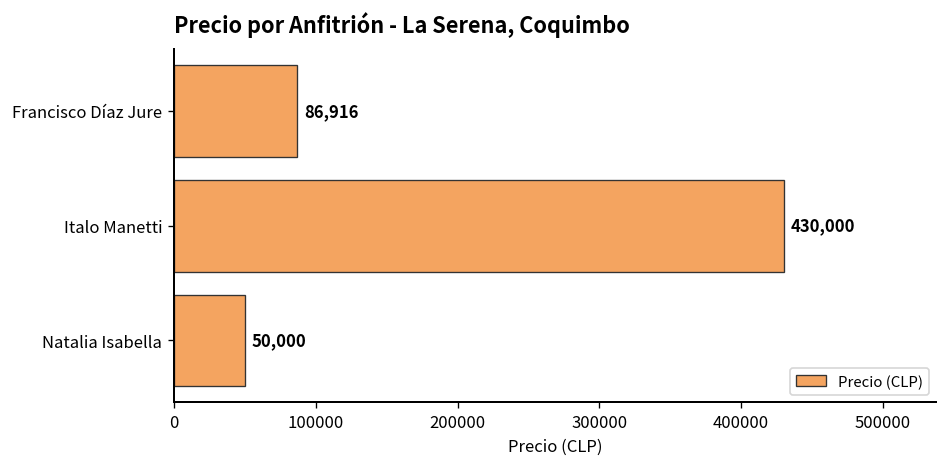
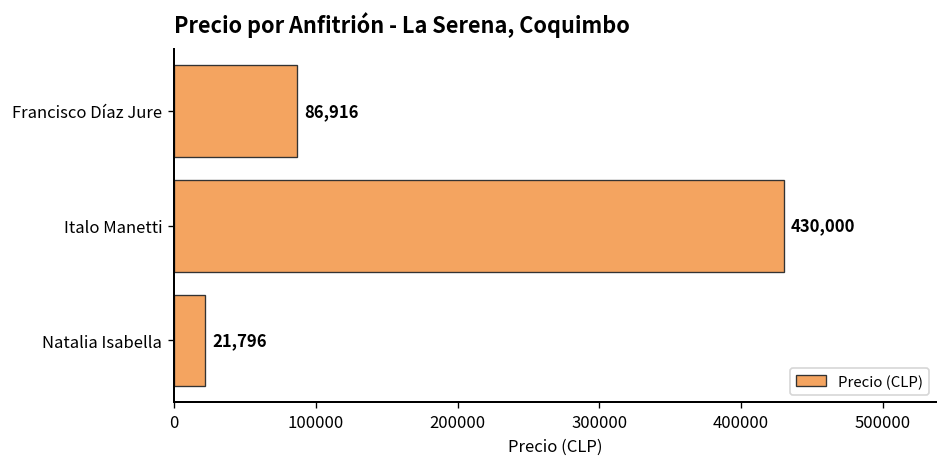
Natalia Isabella: 50,000 -> 21,796
